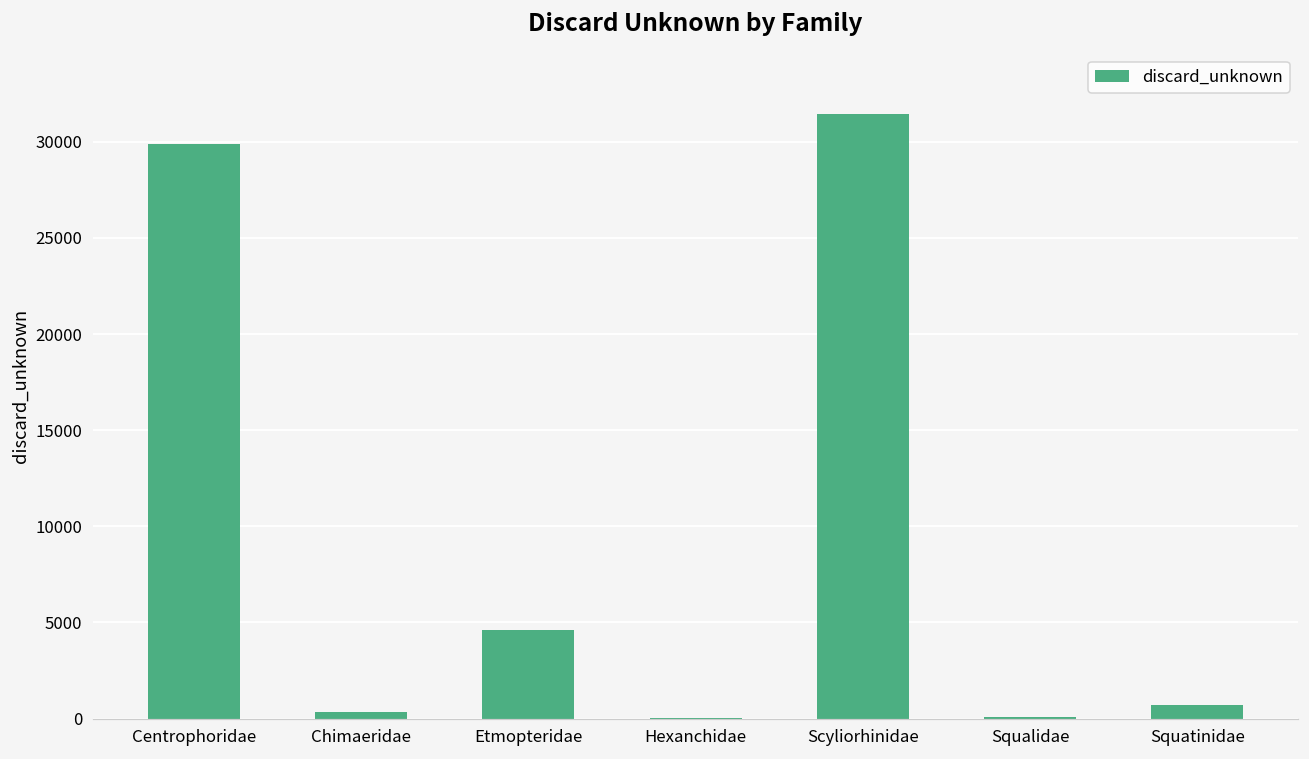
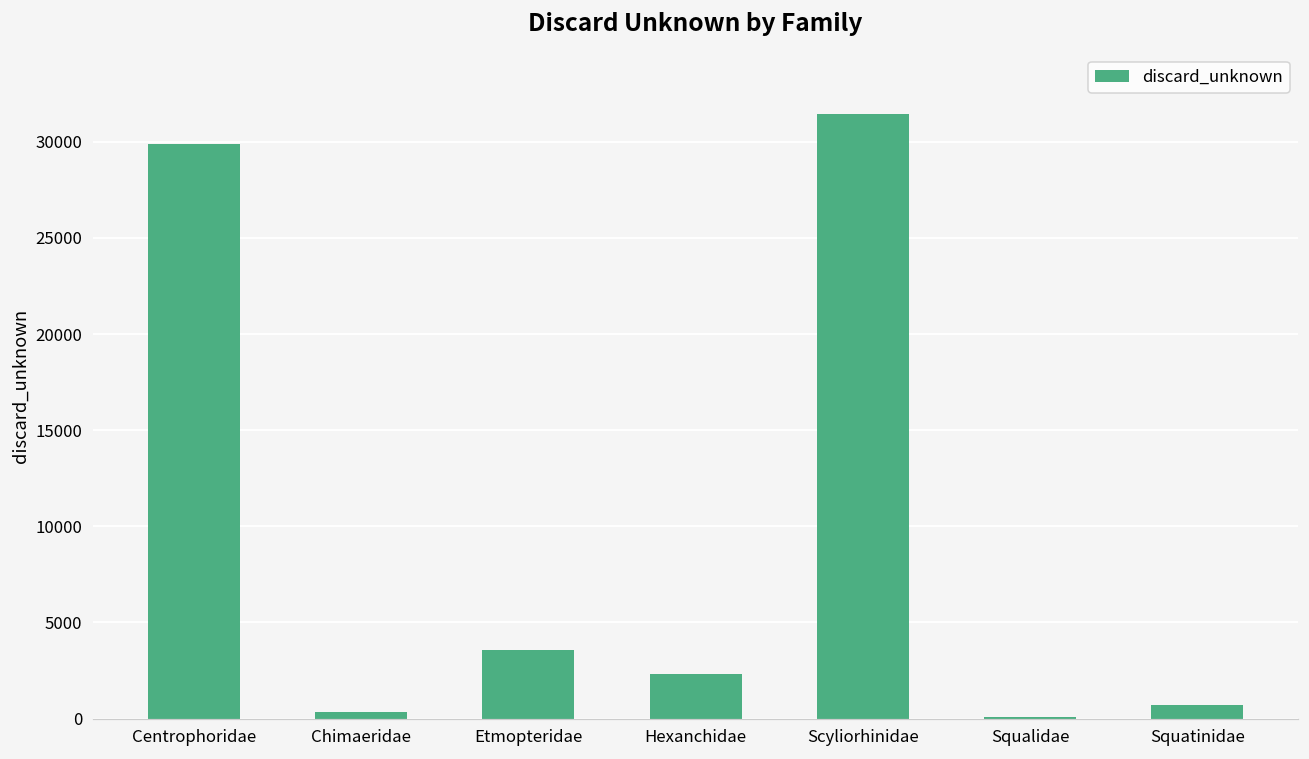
Etmopteridae: 4600 -> 3600
Hexanchidae: 0 -> 2300
